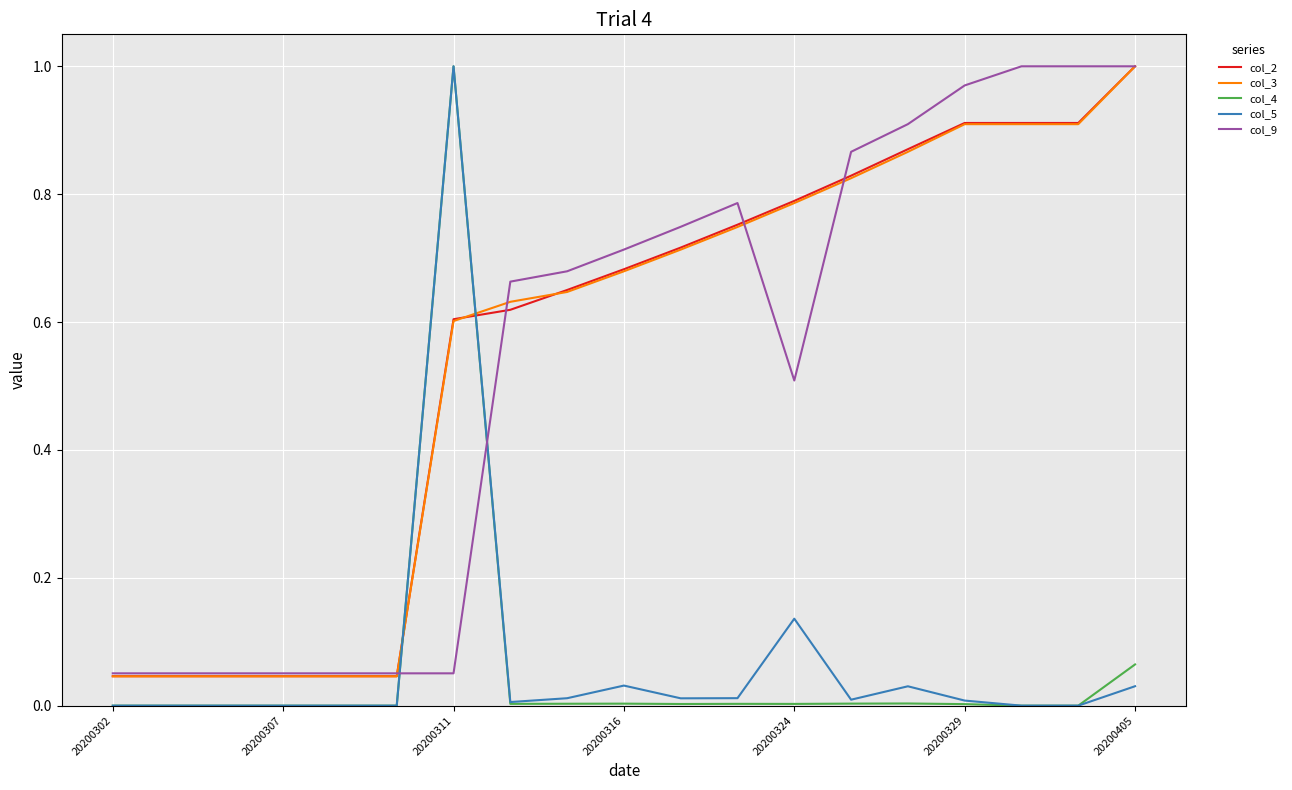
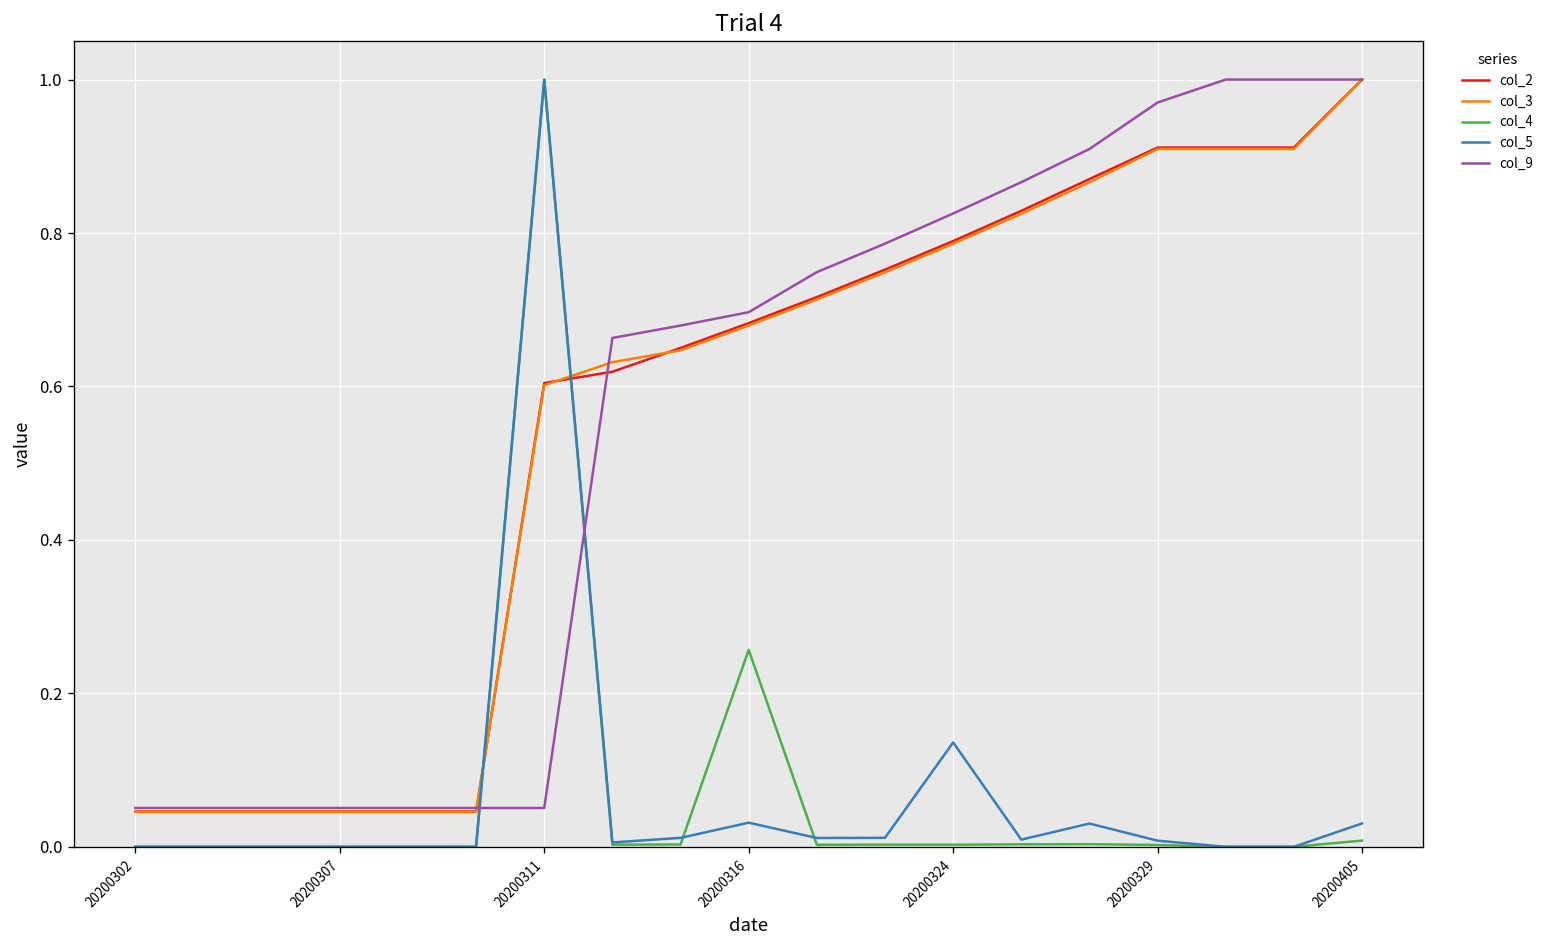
col_4, 20200316: 0.00 -> 0.26
col_9, 20200316: 0.71 -> 0.70
col_9, 20200324: 0.51 -> 0.83
col_4, 20200405: 0.06 -> 0.01
